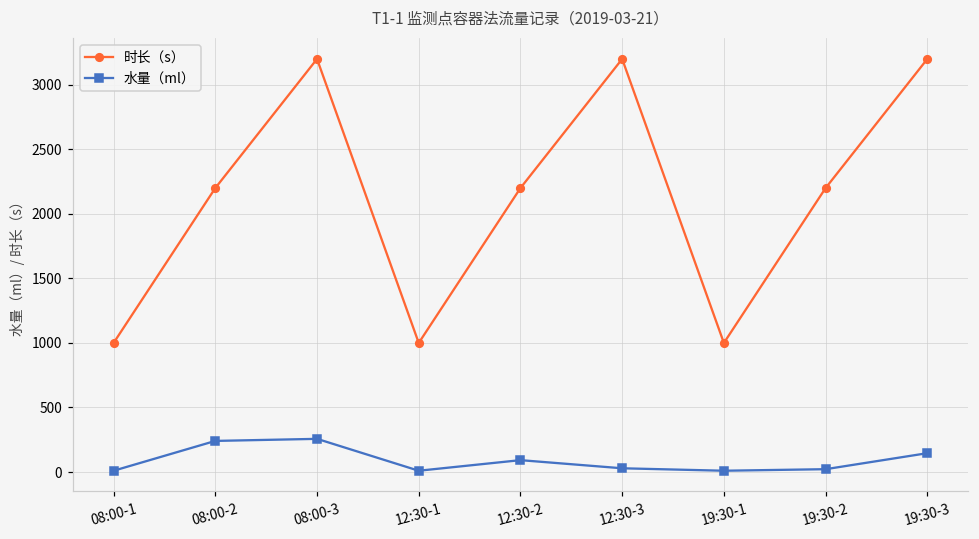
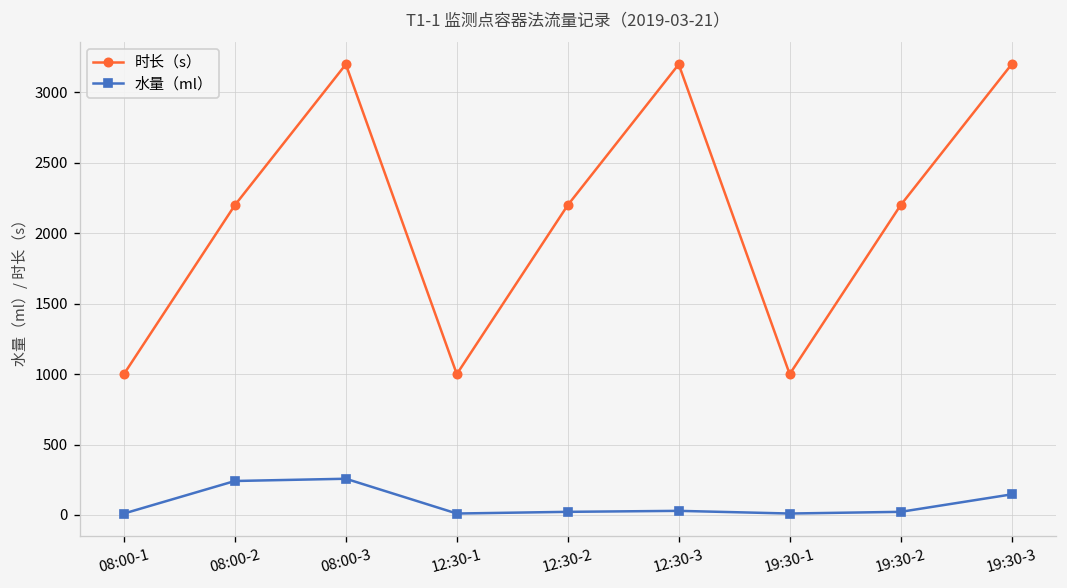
水量（ml）, 12:30-2: 90 -> 20
